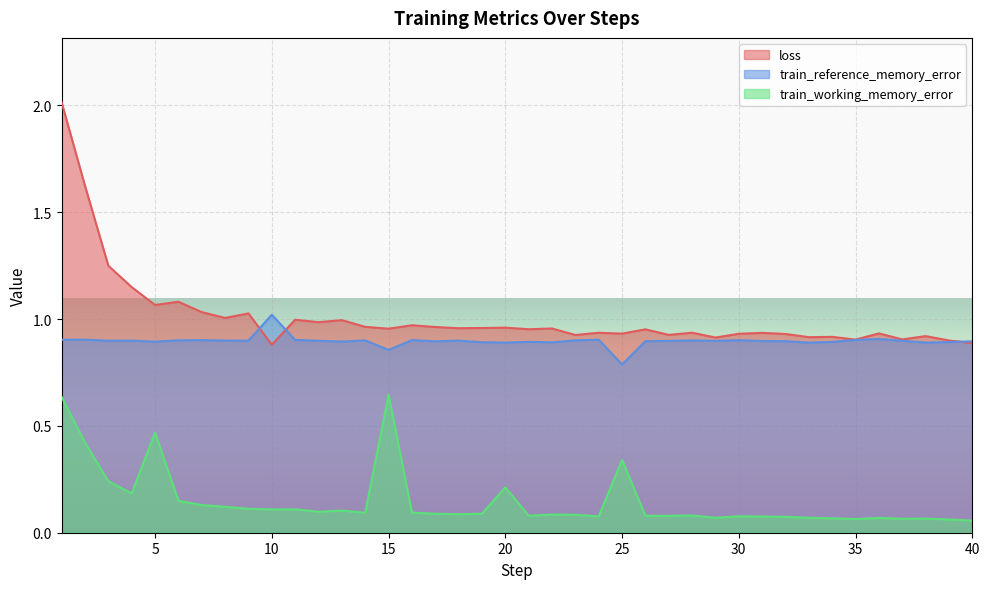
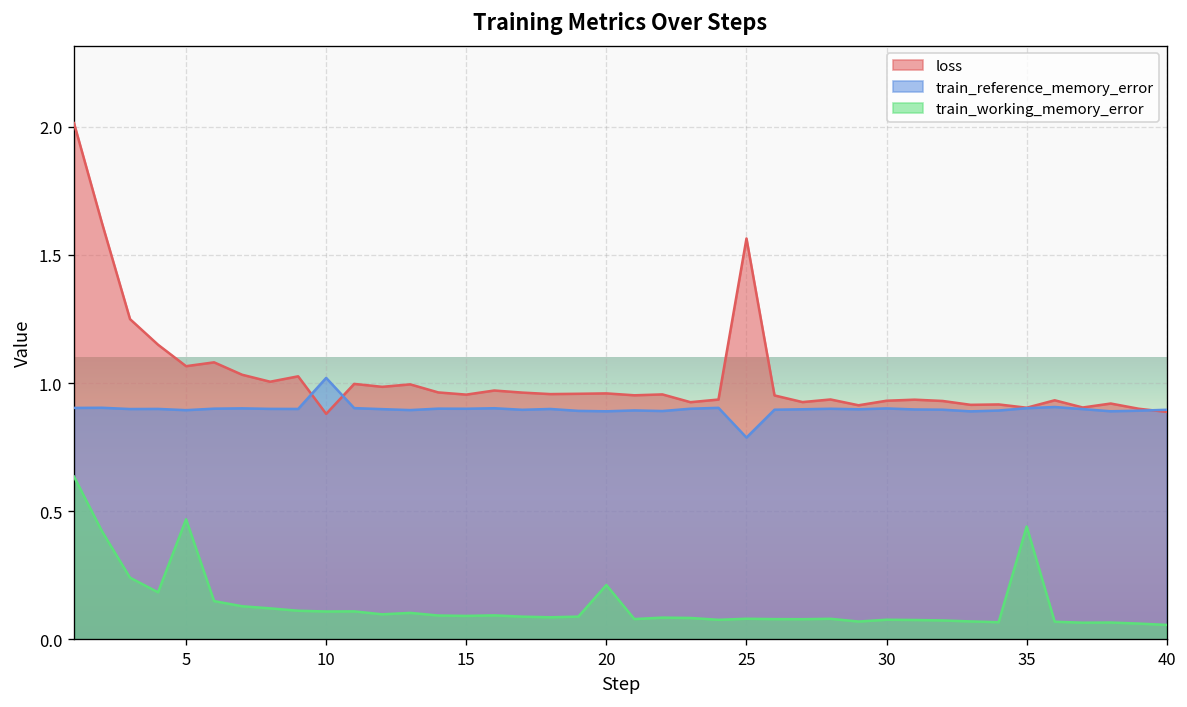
train_reference_memory_error, 15: 0.86 -> 0.90
train_working_memory_error, 15: 0.65 -> 0.09
loss, 25: 0.93 -> 1.56
train_working_memory_error, 25: 0.34 -> 0.08
train_working_memory_error, 35: 0.06 -> 0.44
